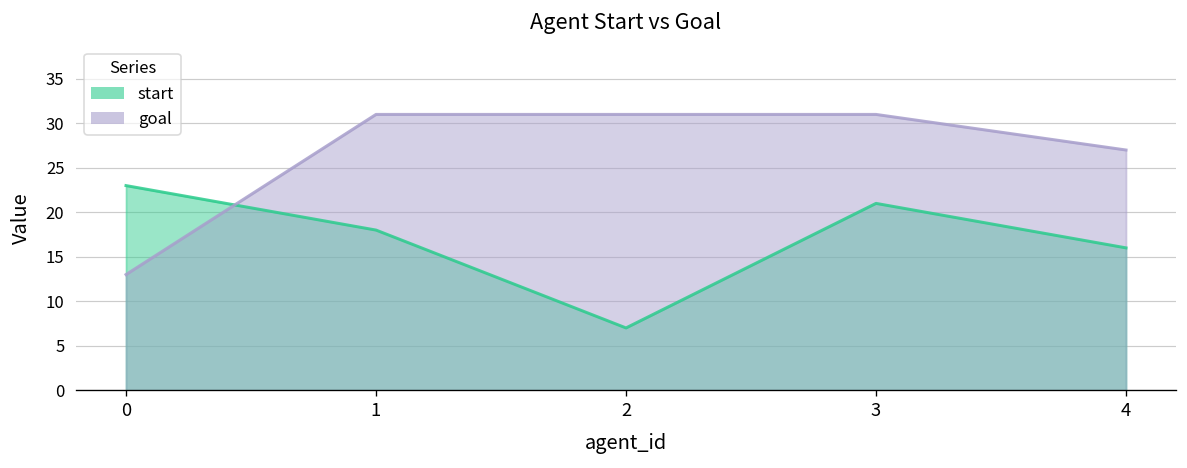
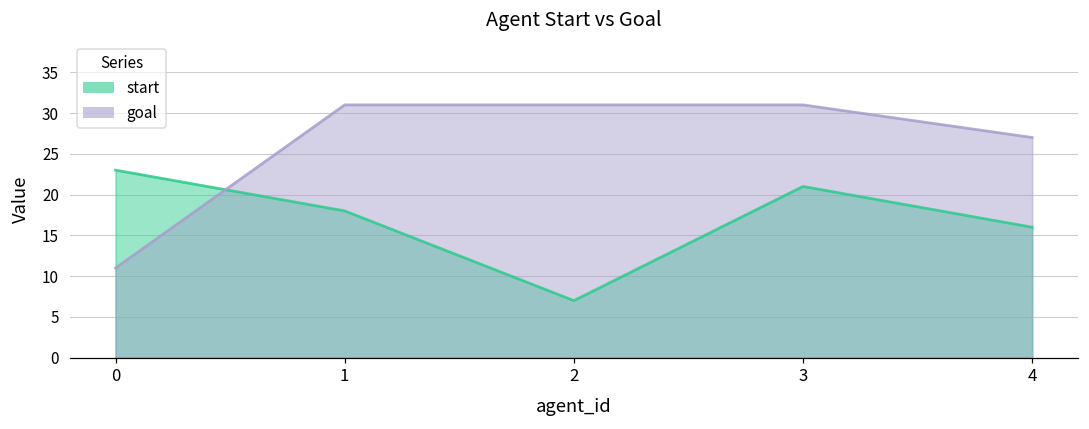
goal, 0: 13 -> 11
